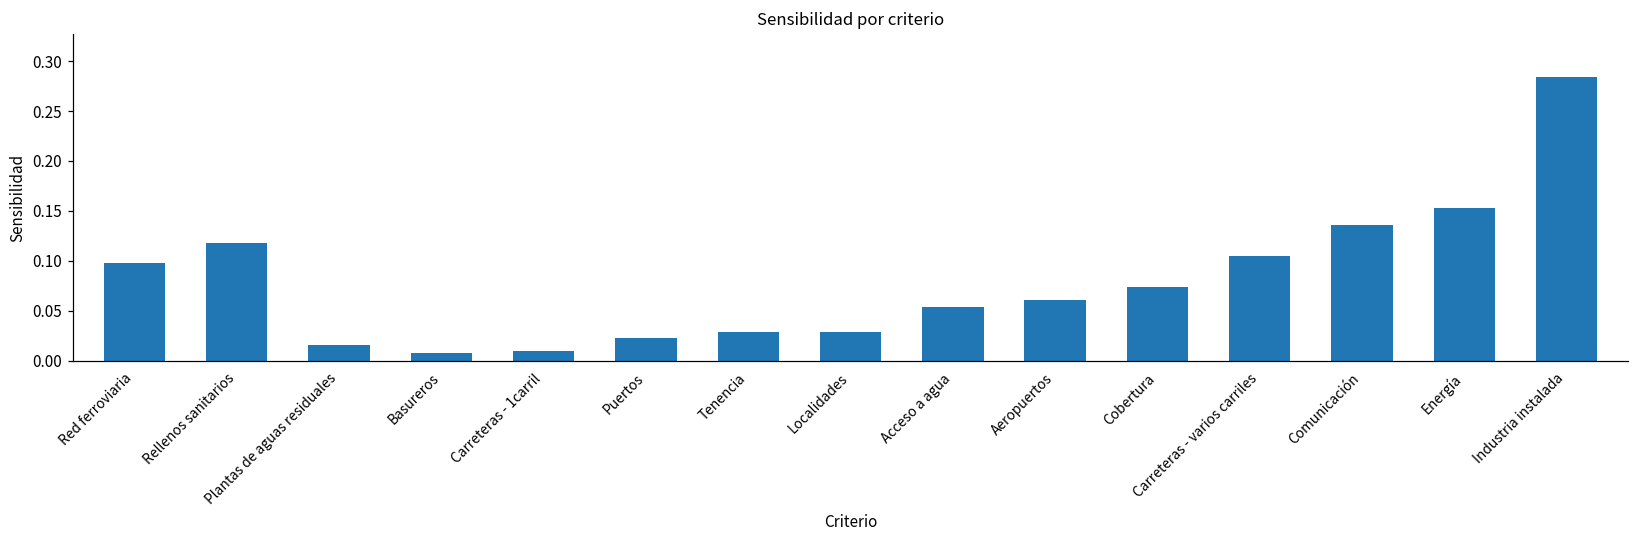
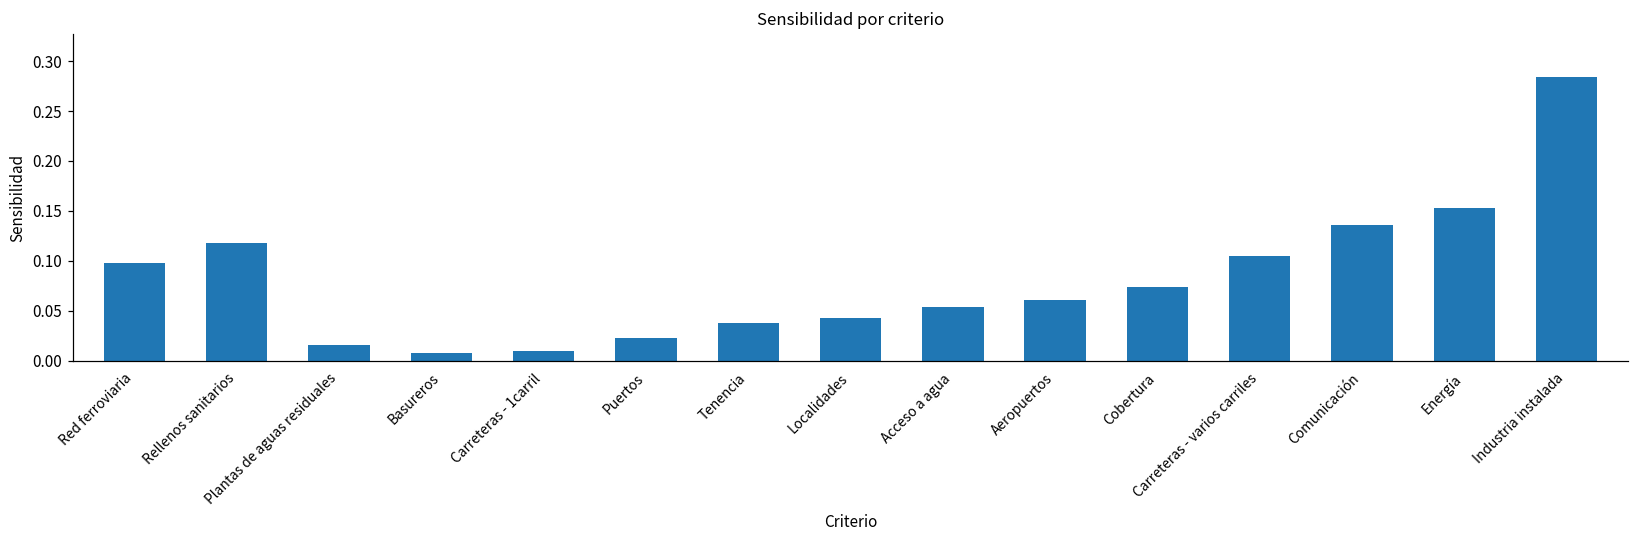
Tenencia: 0.03 -> 0.04
Localidades: 0.03 -> 0.04
